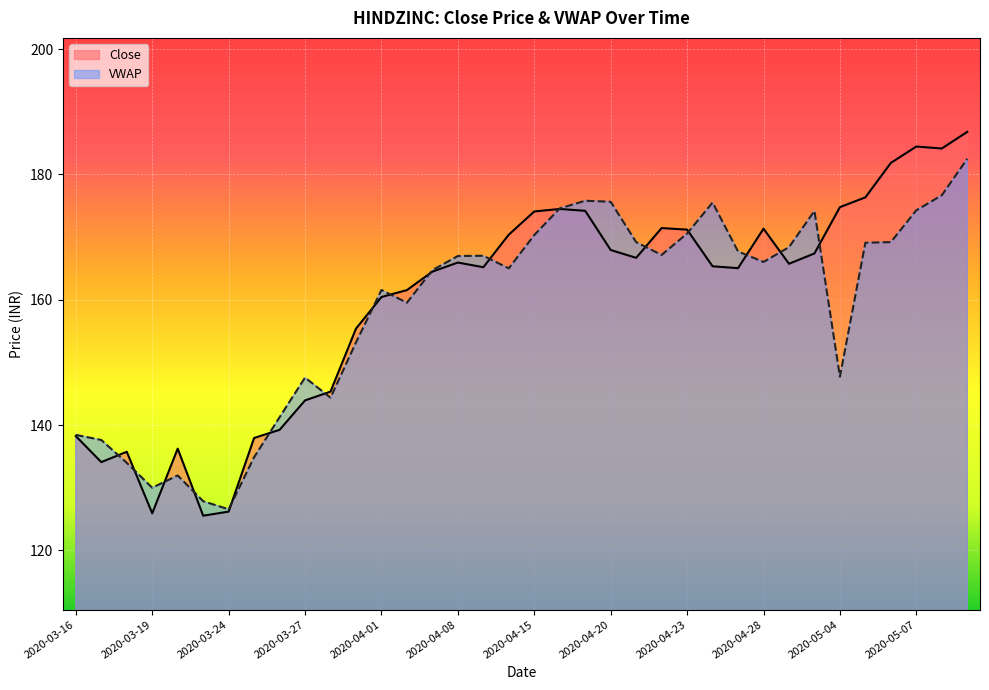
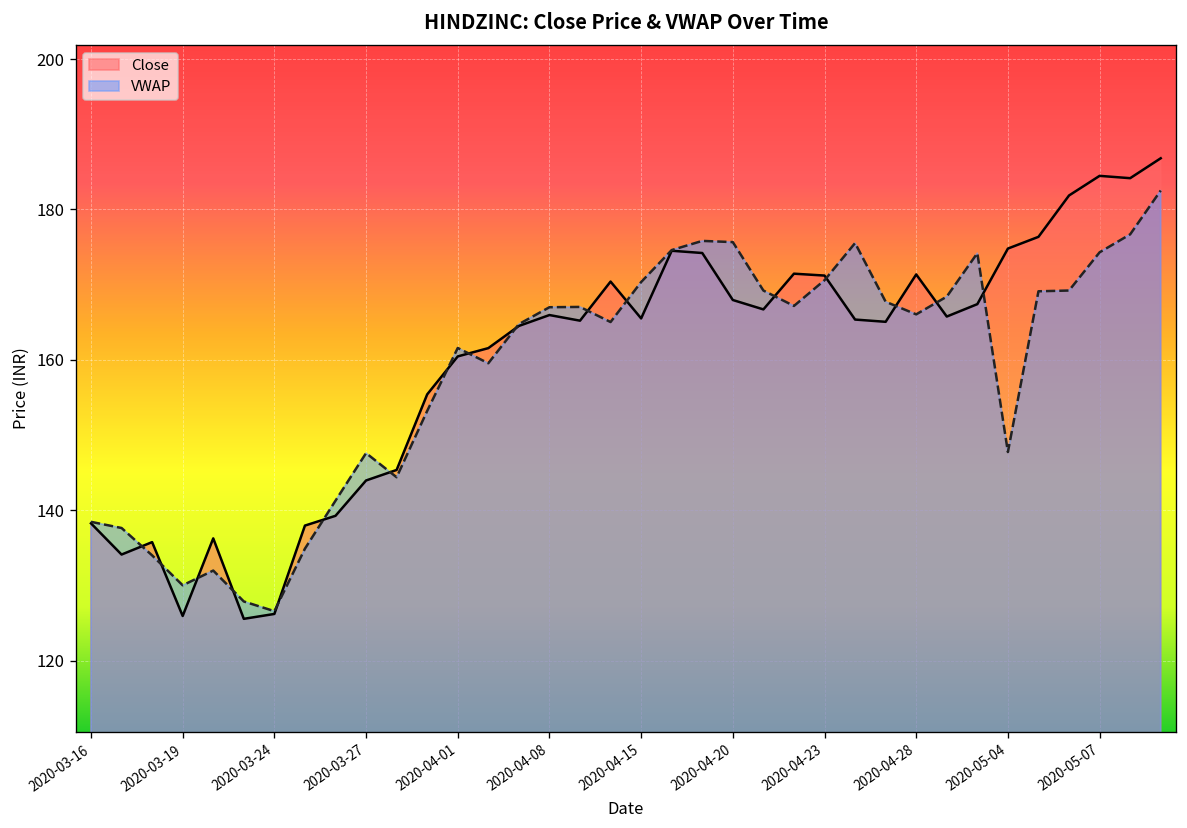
Close, 2020-04-15: 174 -> 166
